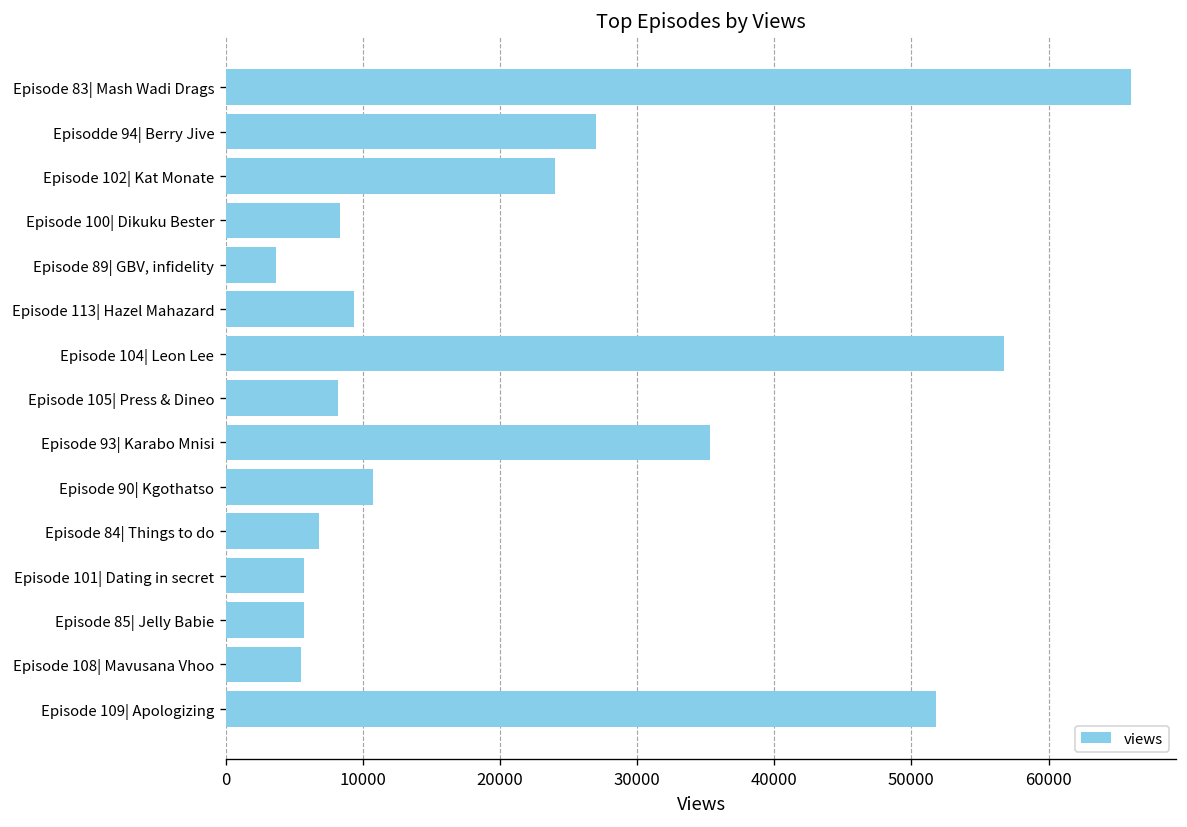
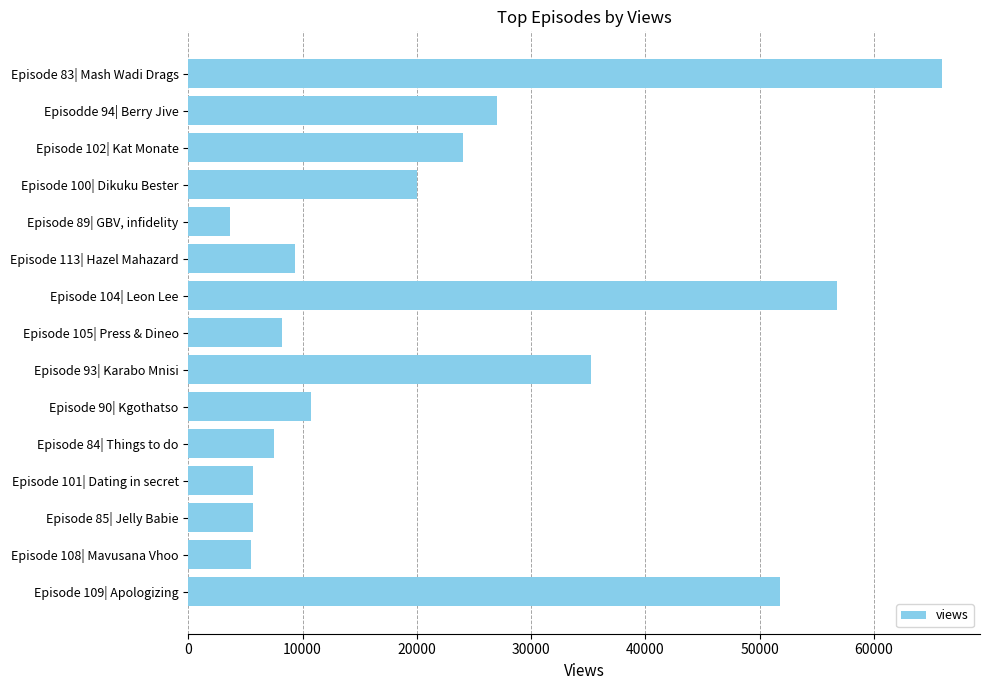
Episode 100| Dikuku Bester: 8300 -> 20000
Episode 84| Things to do: 6800 -> 7500
